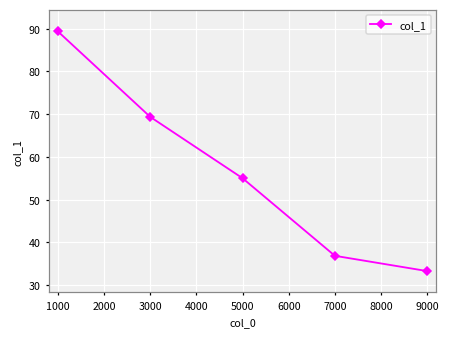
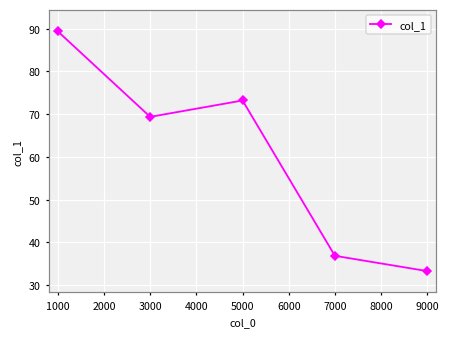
5000: 55 -> 73
